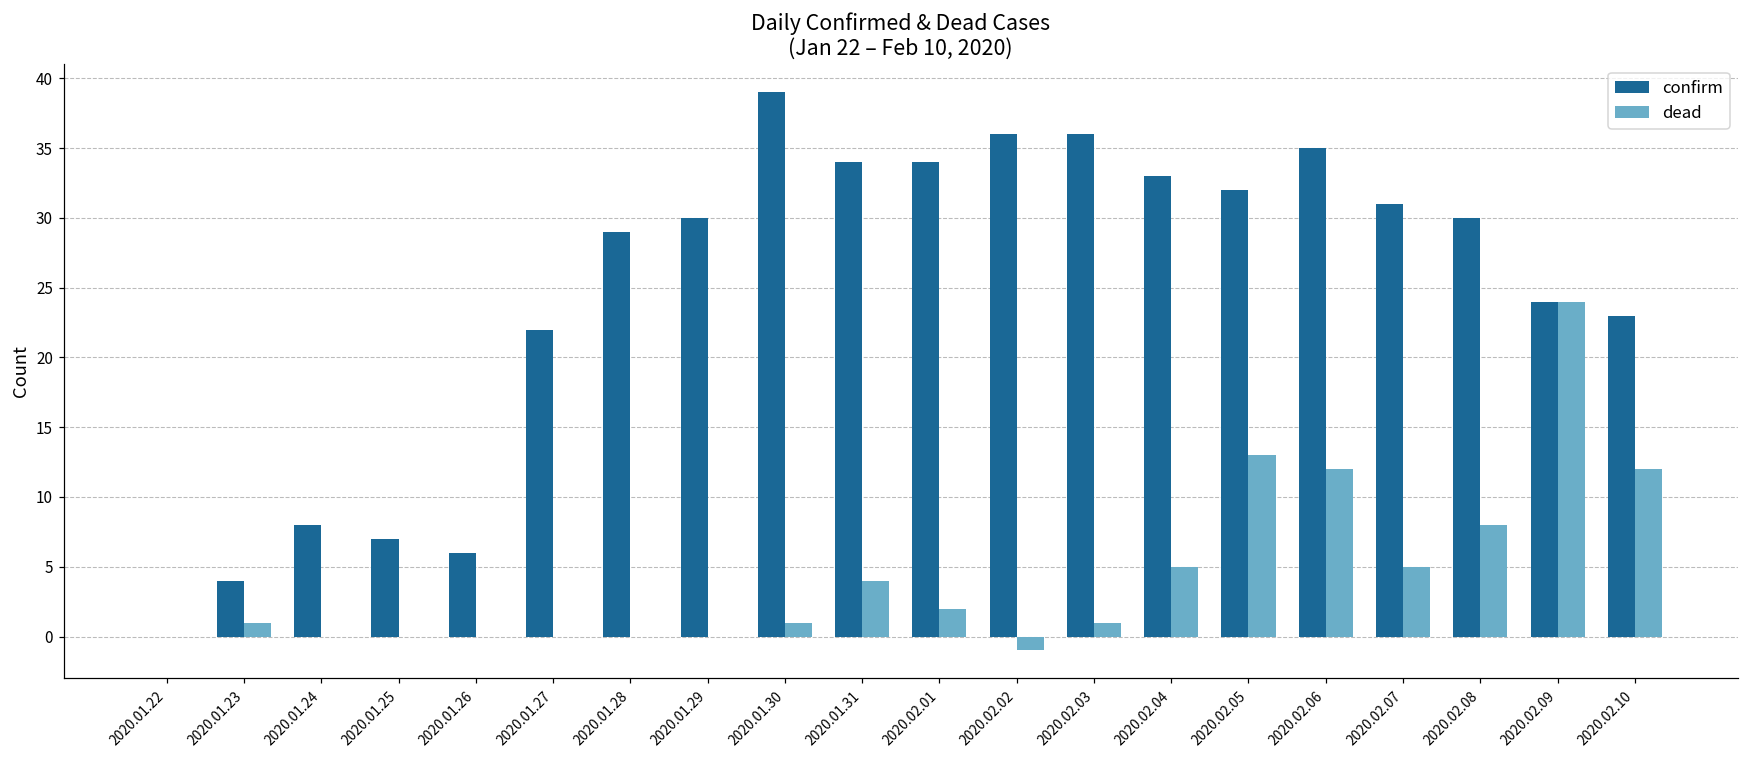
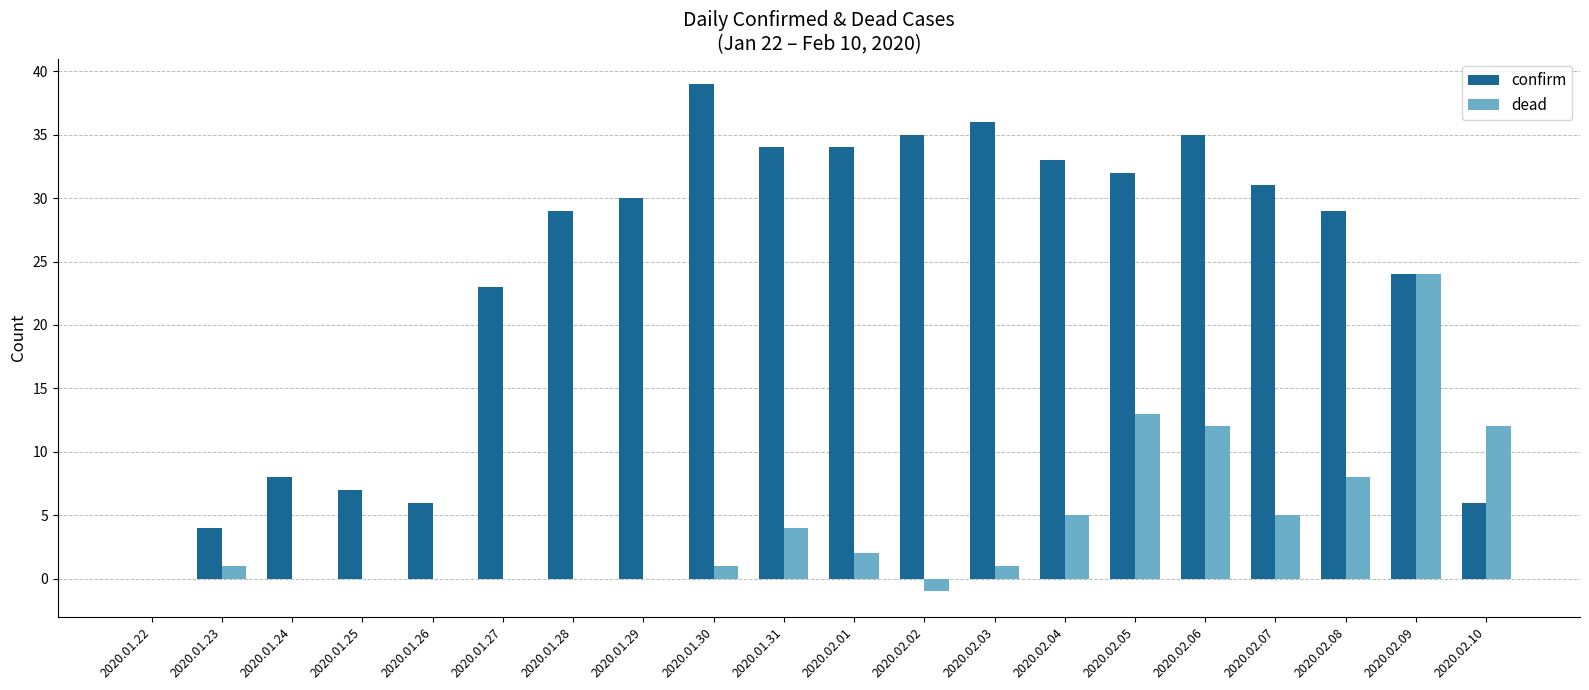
confirm, 2020.01.27: 22 -> 23
confirm, 2020.02.02: 36 -> 35
confirm, 2020.02.08: 30 -> 29
confirm, 2020.02.10: 23 -> 6
